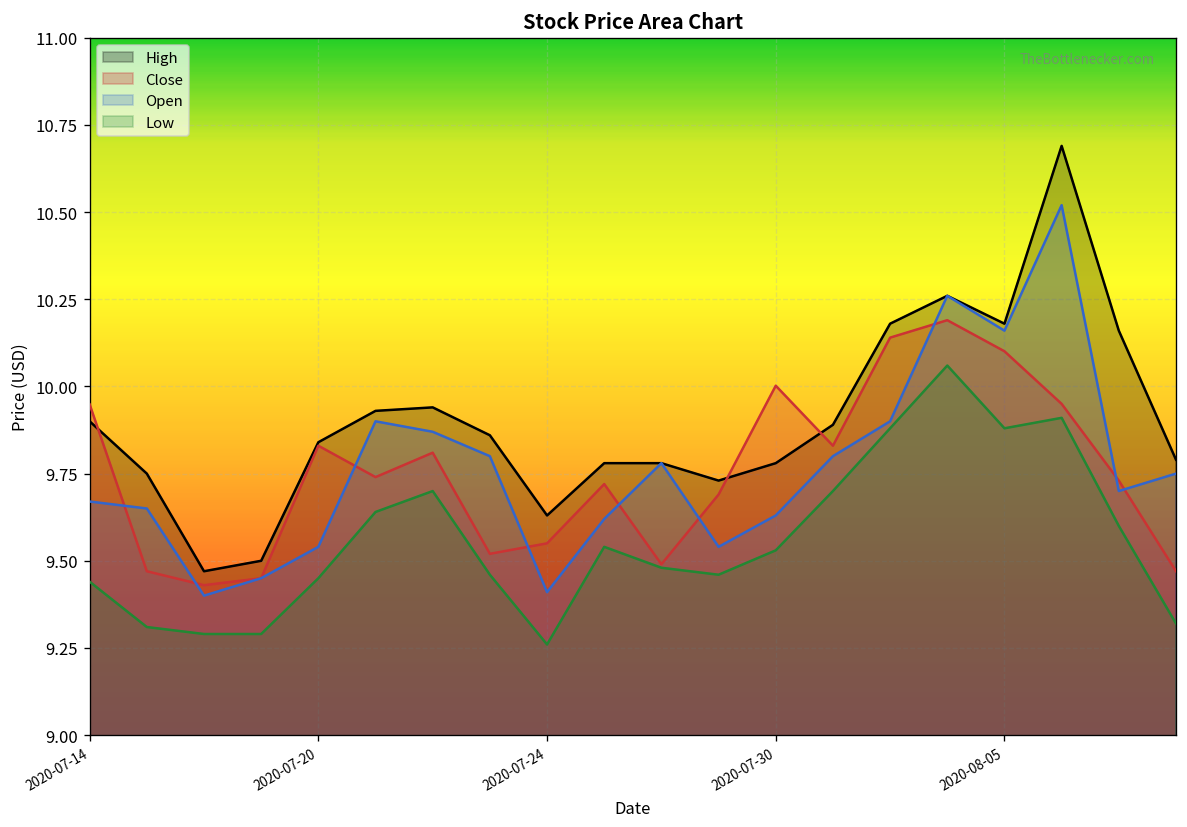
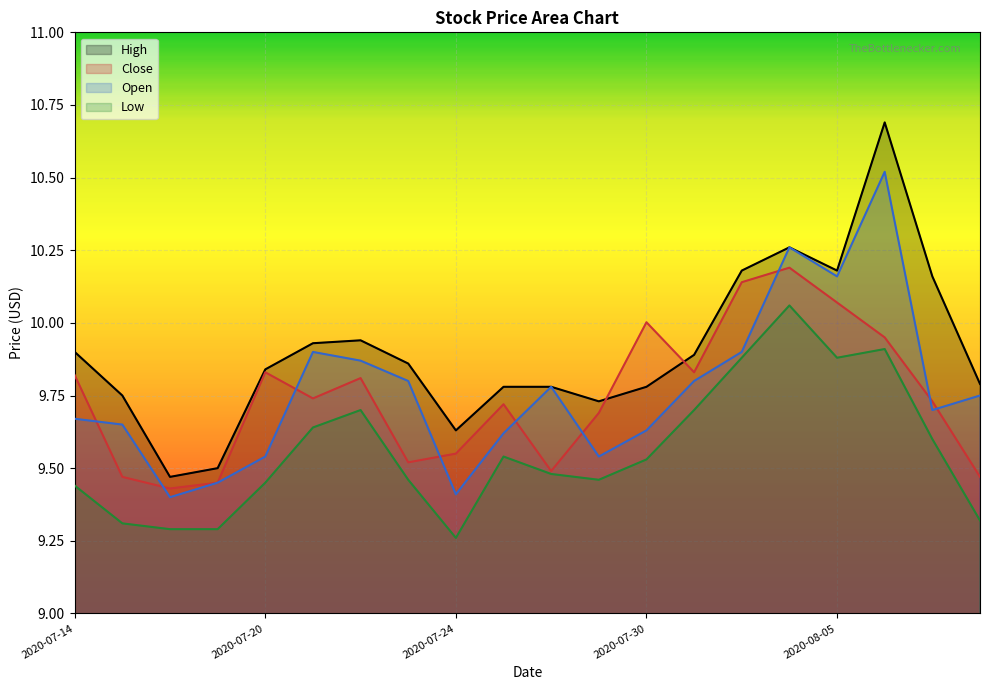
Close, 2020-07-14: 9.95 -> 9.82
Close, 2020-08-05: 10.10 -> 10.07
